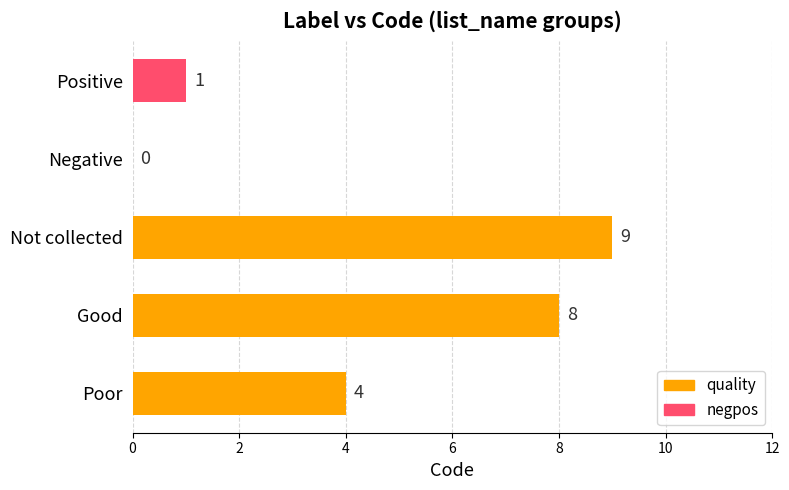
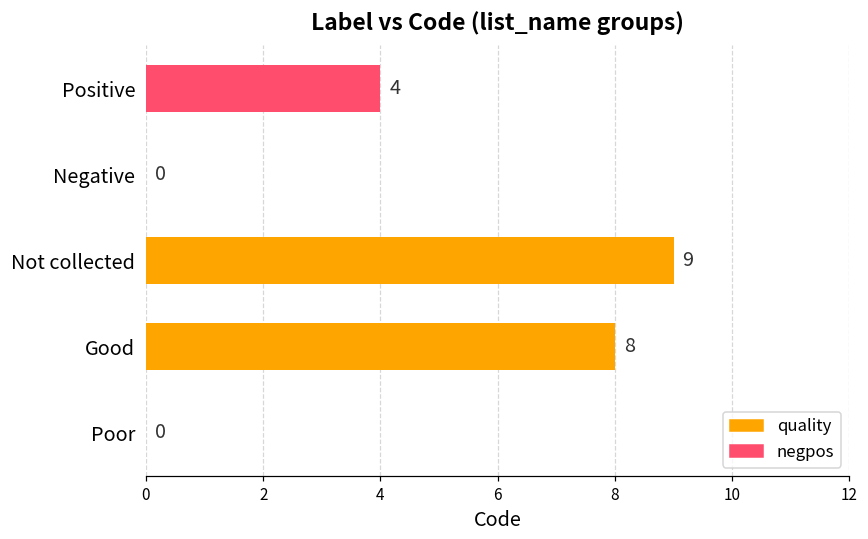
Positive: 1 -> 4
Poor: 4 -> 0
